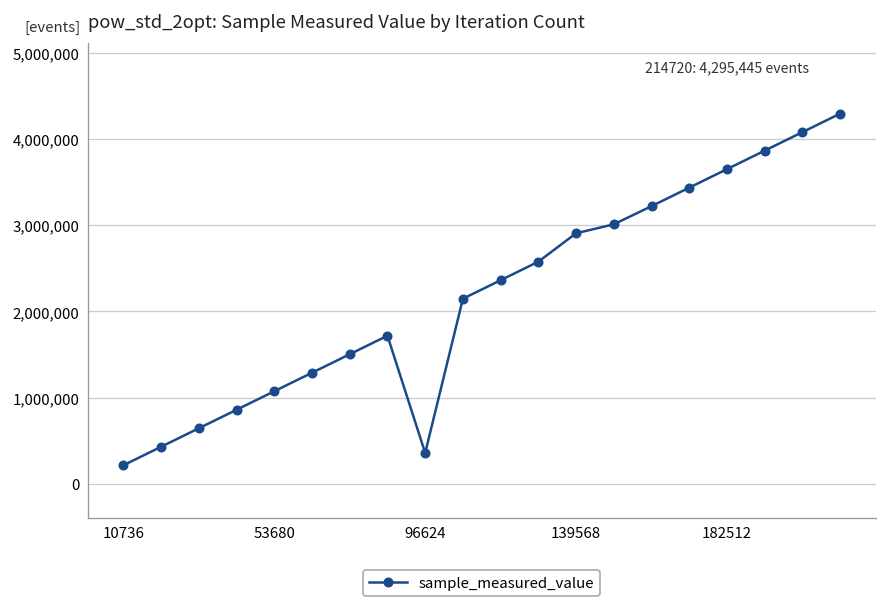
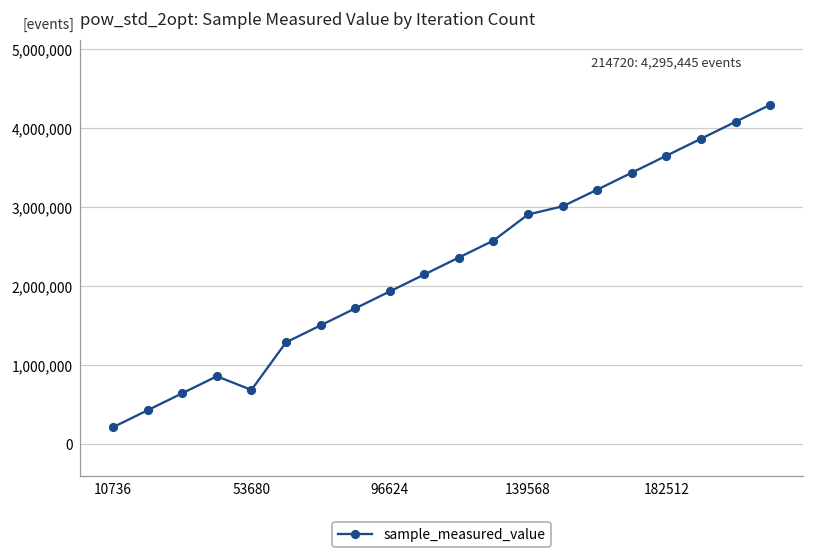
53680: 1,100,000 -> 700,000
96624: 400,000 -> 1,900,000
